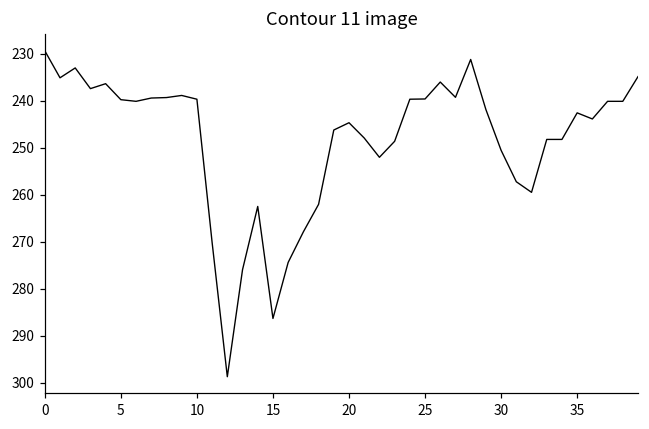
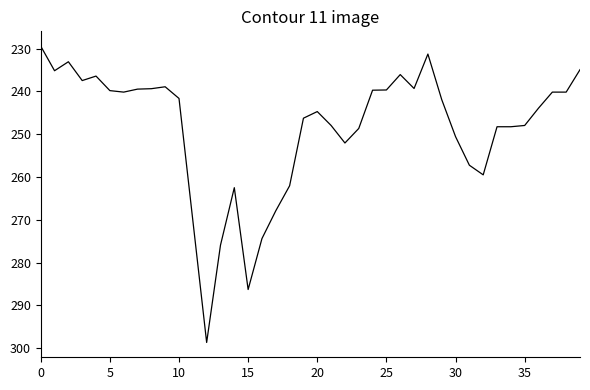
10: 240 -> 242
35: 243 -> 248
